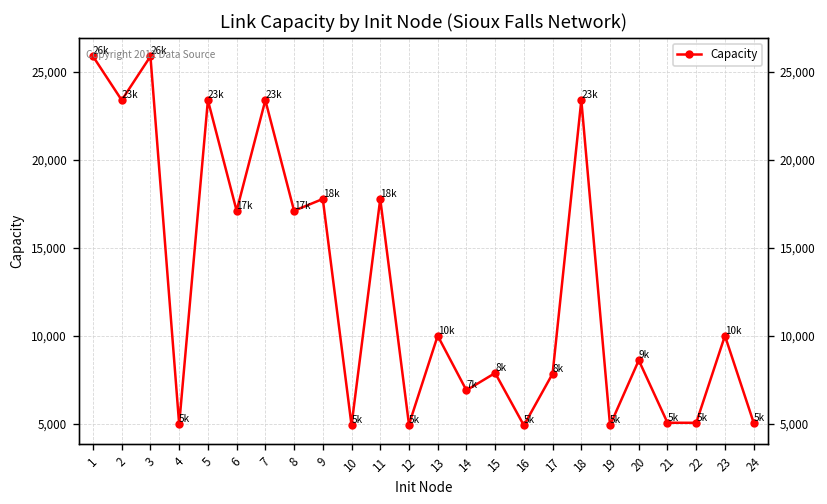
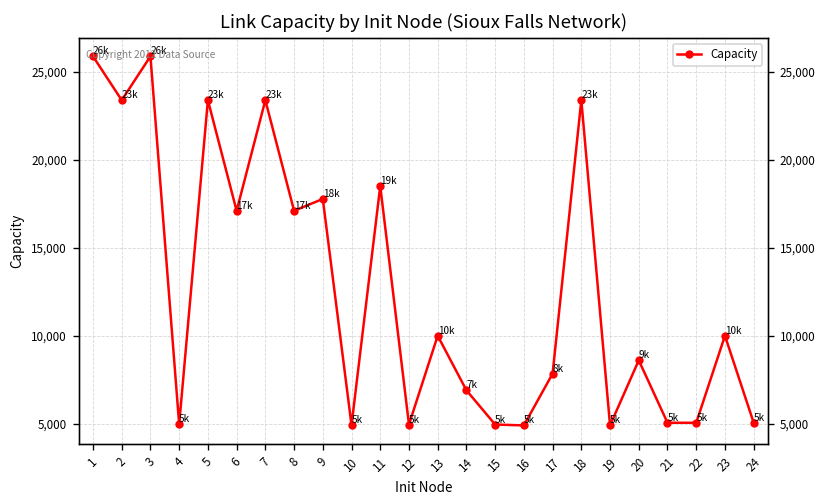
11: 18k -> 19k
15: 8k -> 5k
